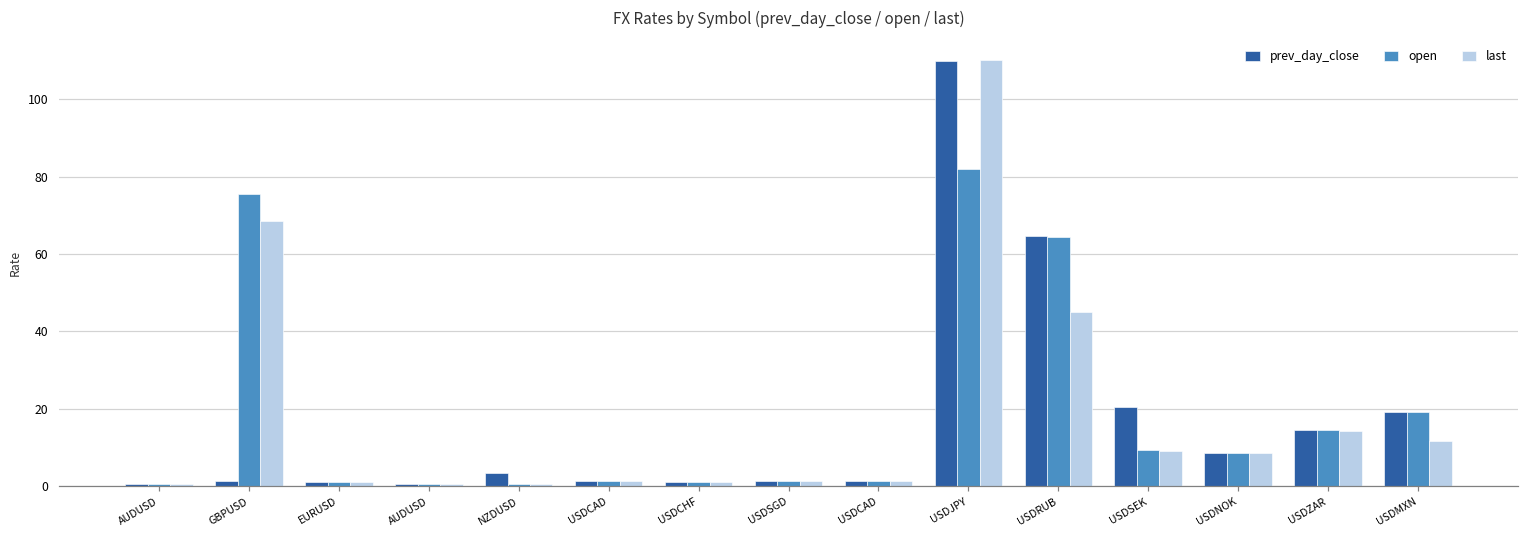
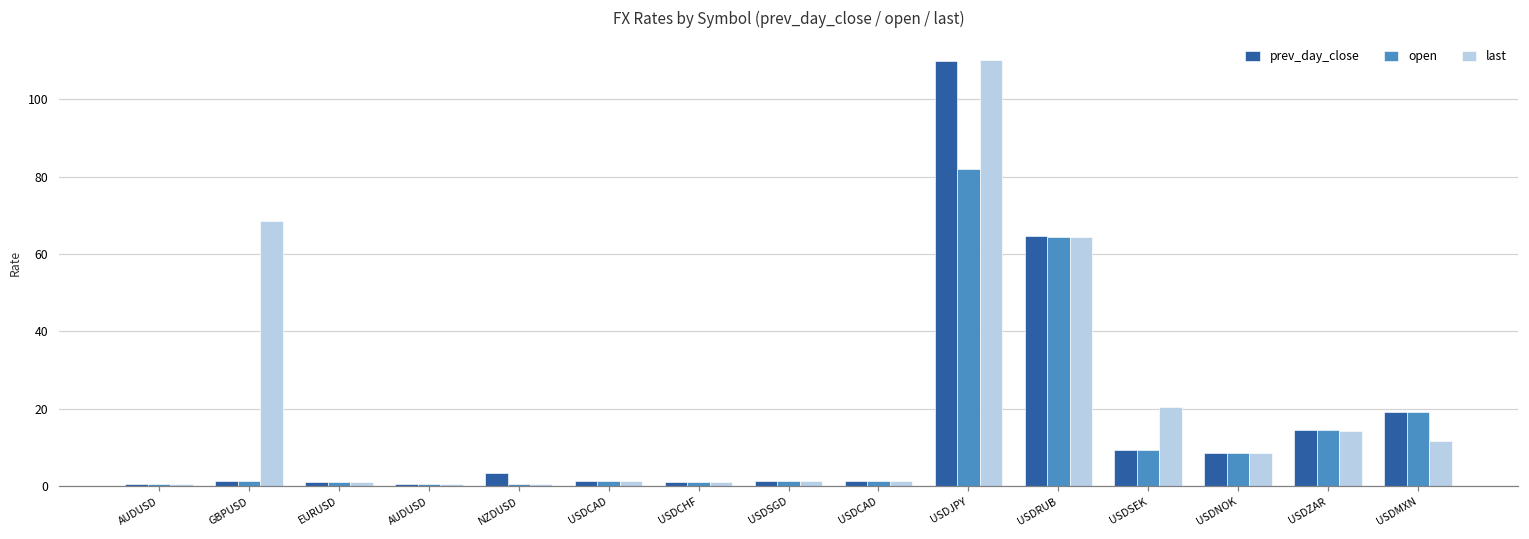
open, GBPUSD: 75 -> 1
last, USDRUB: 45 -> 64
prev_day_close, USDSEK: 20 -> 9
last, USDSEK: 9 -> 20
